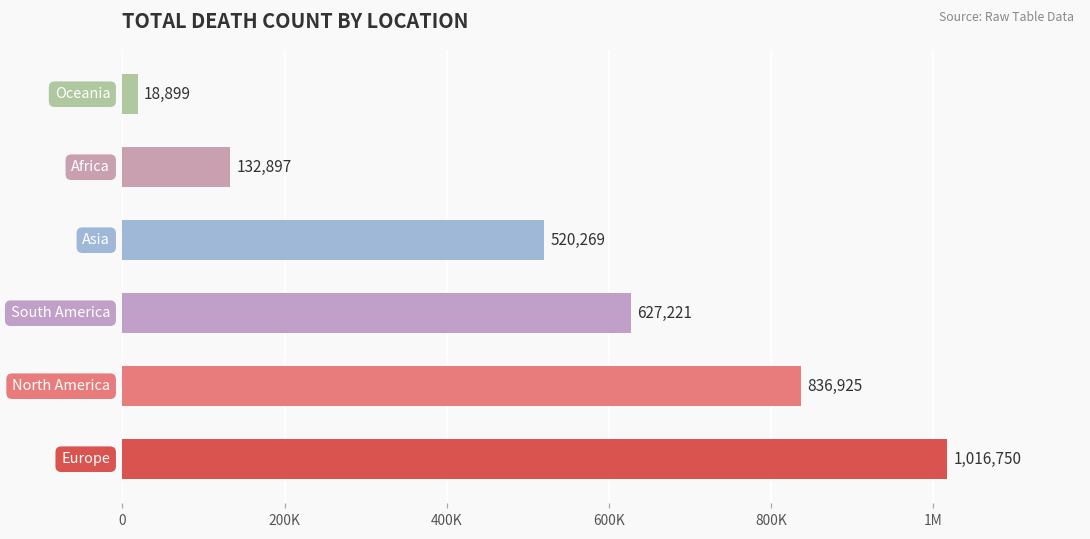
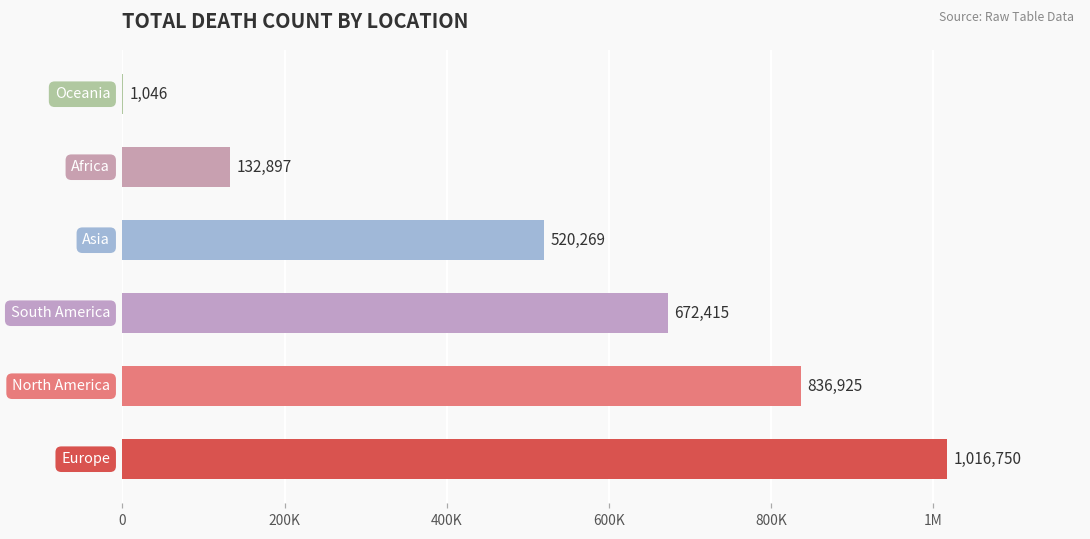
Oceania: 18,899 -> 1,046
South America: 627,221 -> 672,415
